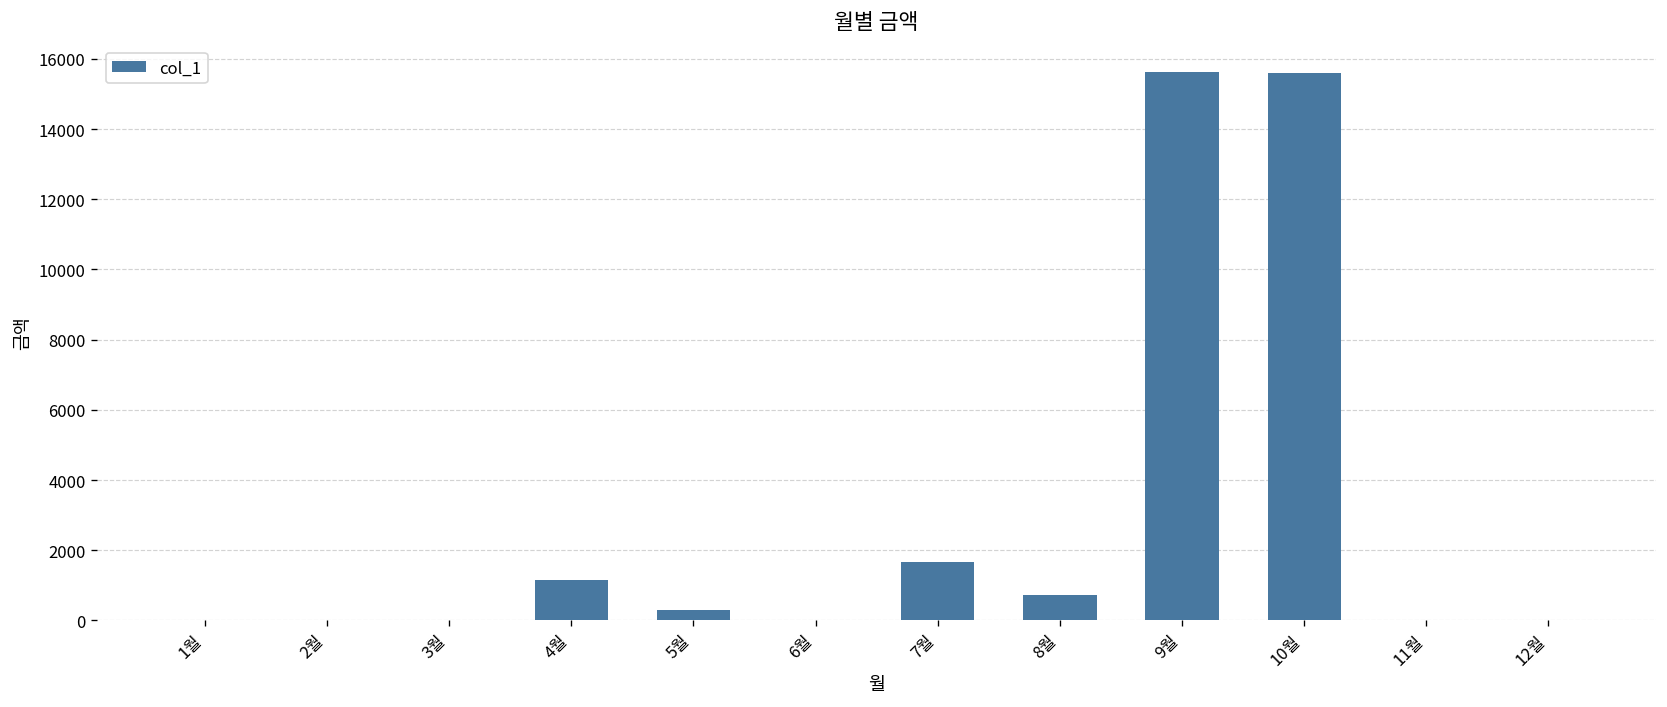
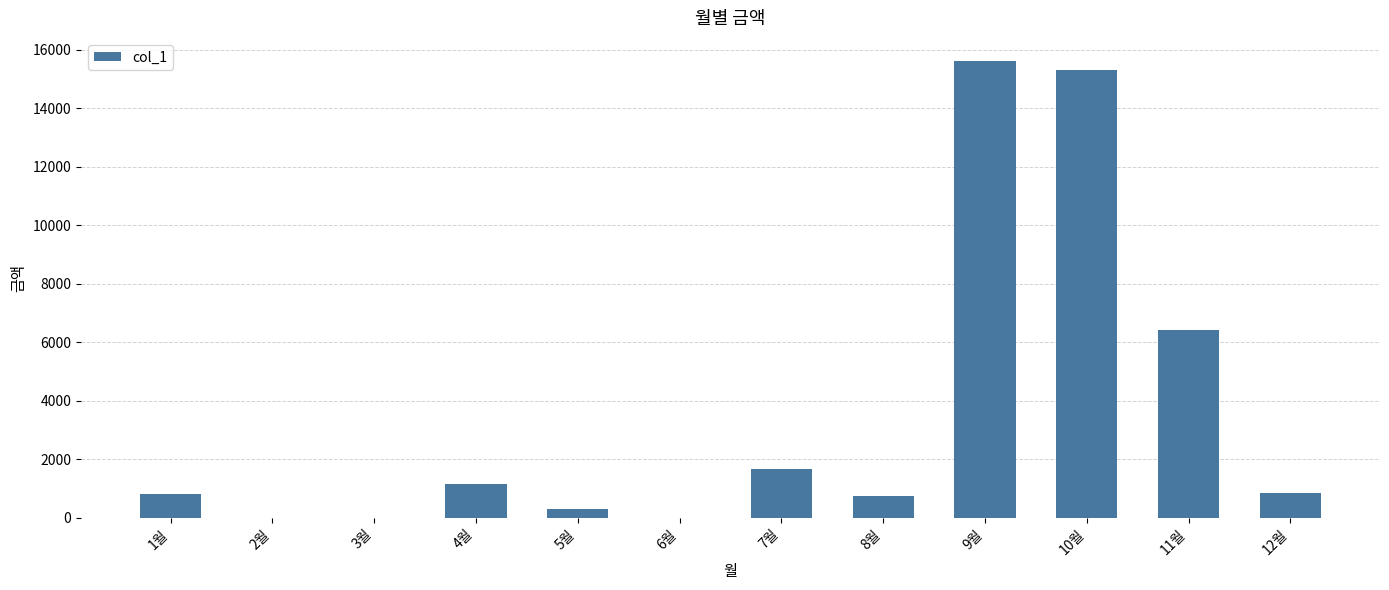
1월: 0 -> 800
10월: 15600 -> 15300
11월: 0 -> 6400
12월: 0 -> 900
